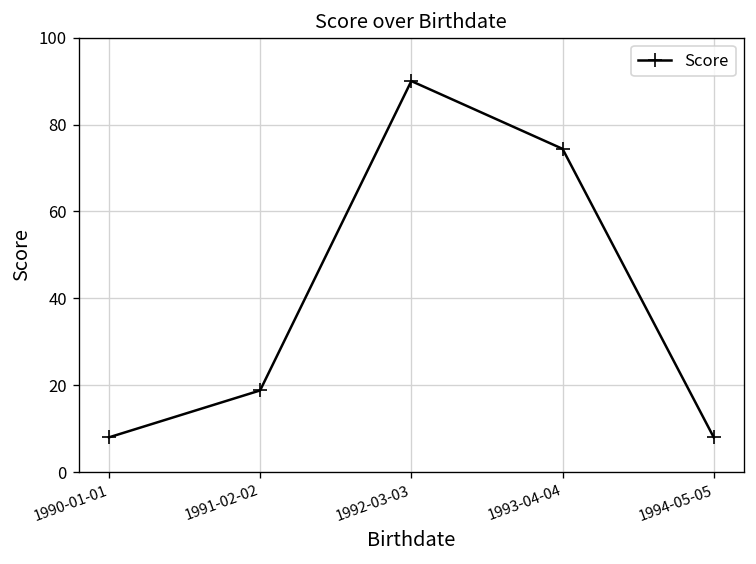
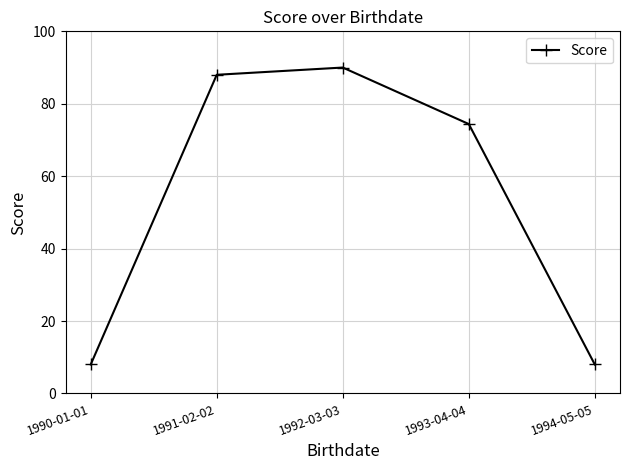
1991-02-02: 19 -> 88
